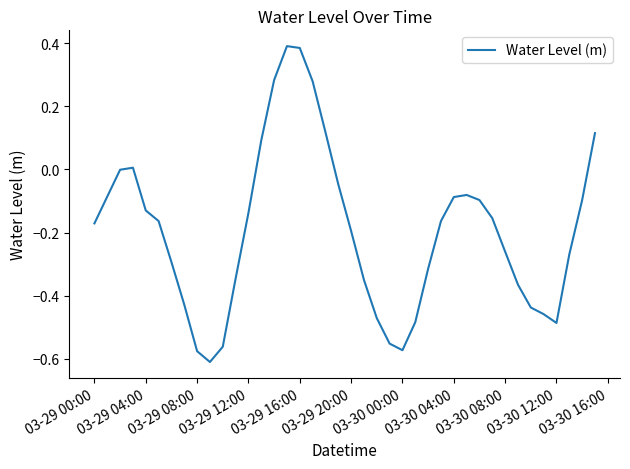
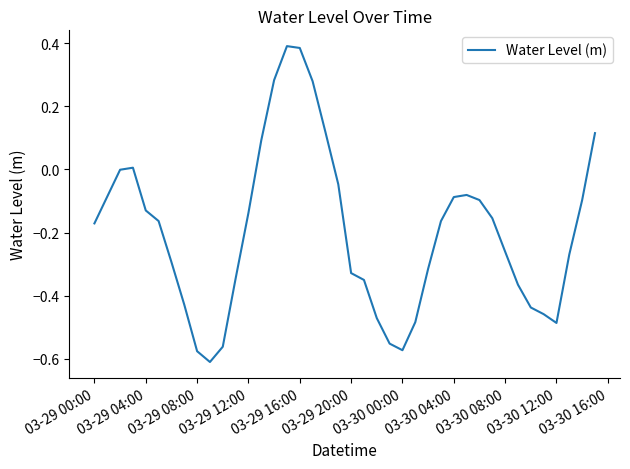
03-29 20:00: -0.19 -> -0.33
